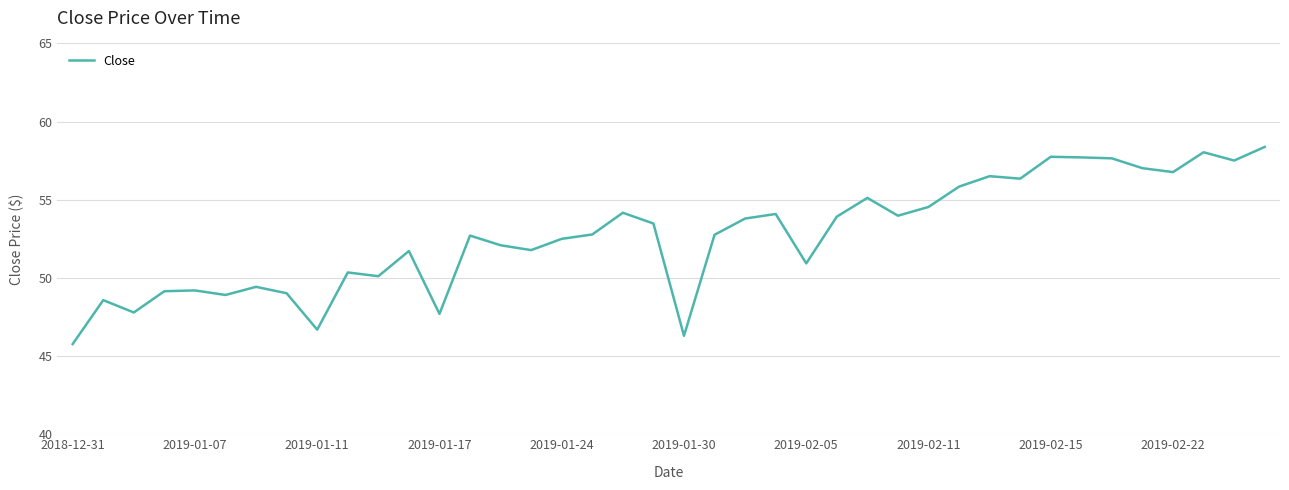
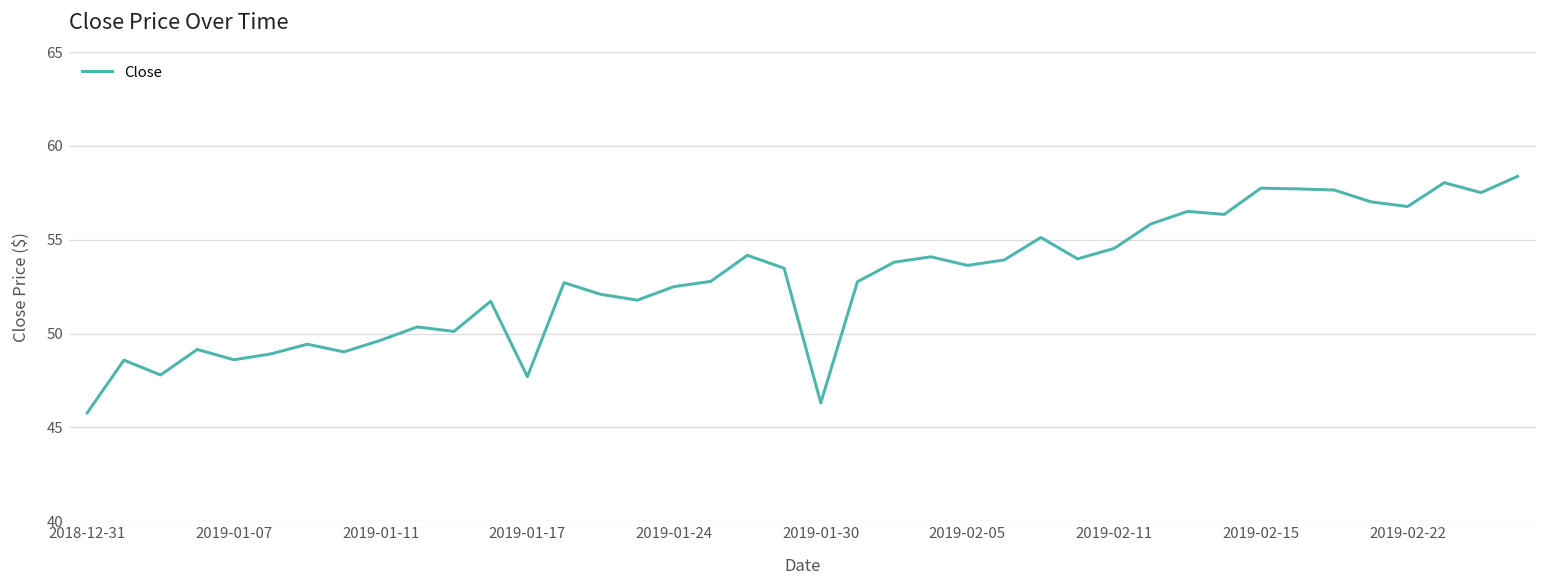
2019-01-07: 49.2 -> 48.6
2019-01-11: 46.7 -> 49.6
2019-02-05: 50.9 -> 53.6
